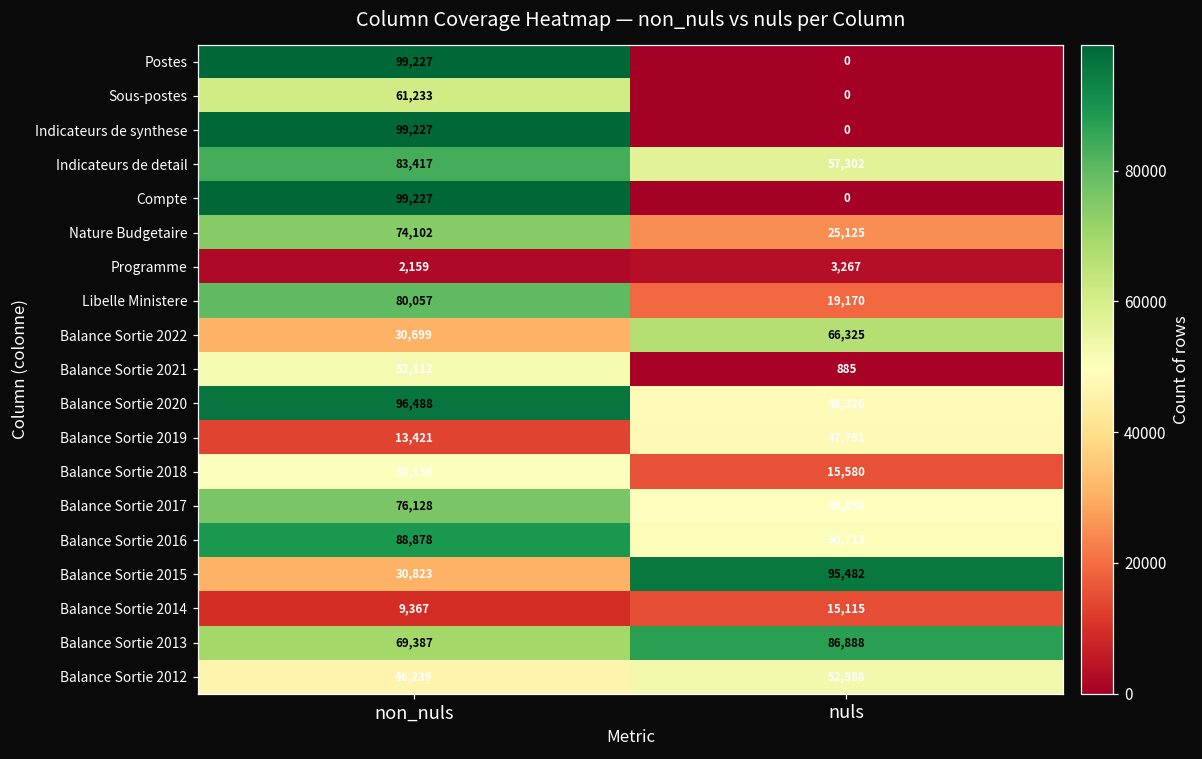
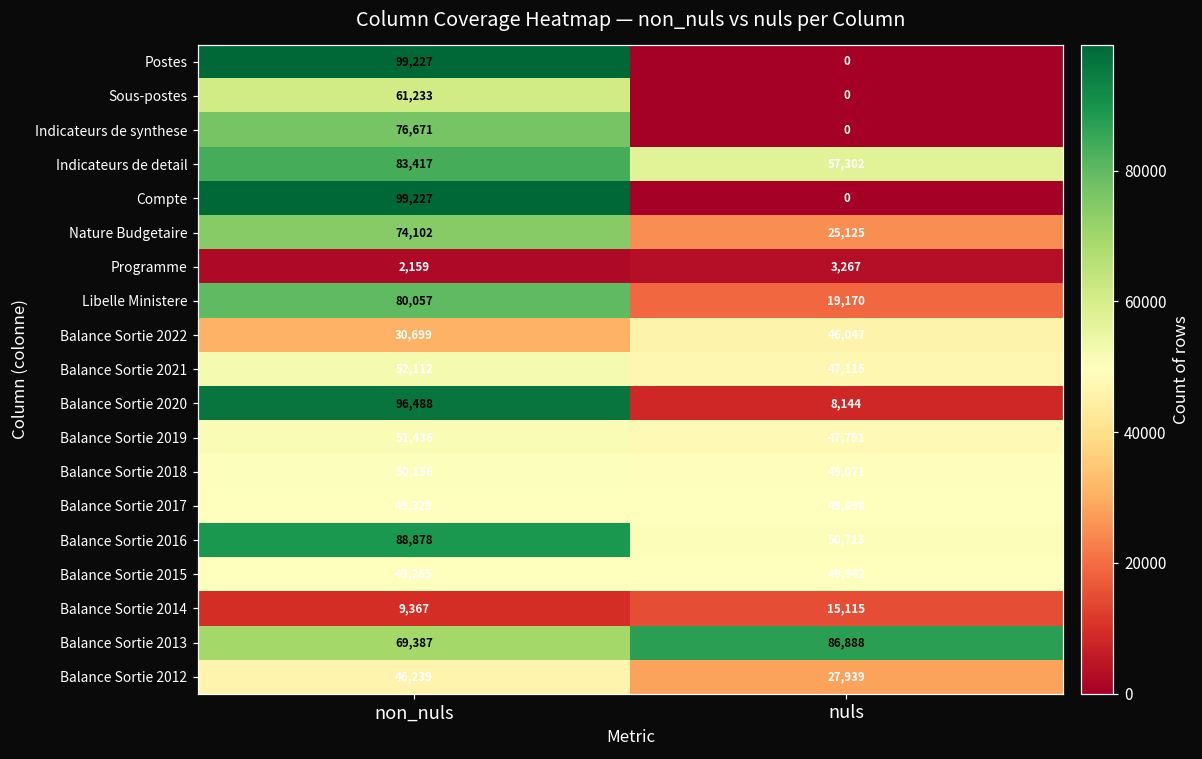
Indicateurs de synthese, non_nuls: 99,227 -> 76,671
Balance Sortie 2022, nuls: 66,325 -> 46,047
Balance Sortie 2021, nuls: 885 -> 47,115
Balance Sortie 2020, nuls: 48,326 -> 8,144
Balance Sortie 2019, non_nuls: 13,421 -> 51,436
Balance Sortie 2018, nuls: 15,580 -> 49,071
Balance Sortie 2017, non_nuls: 76,128 -> 49,329
Balance Sortie 2015, non_nuls: 30,823 -> 49,285
Balance Sortie 2015, nuls: 95,482 -> 49,942
Balance Sortie 2012, nuls: 52,988 -> 27,939
